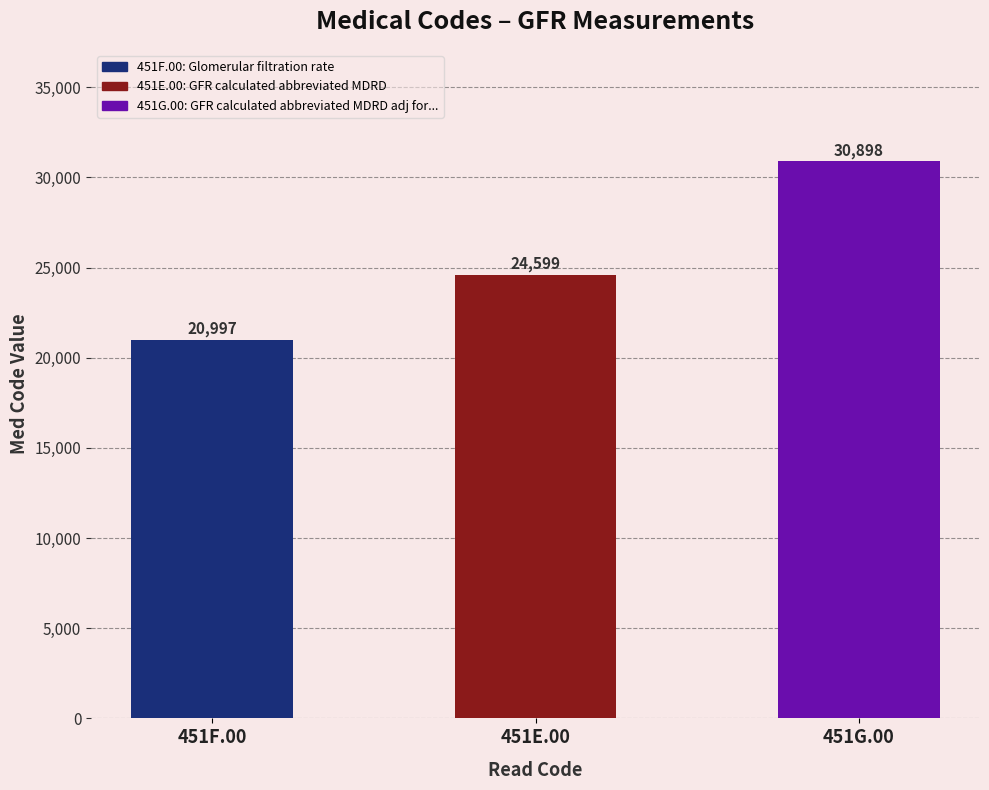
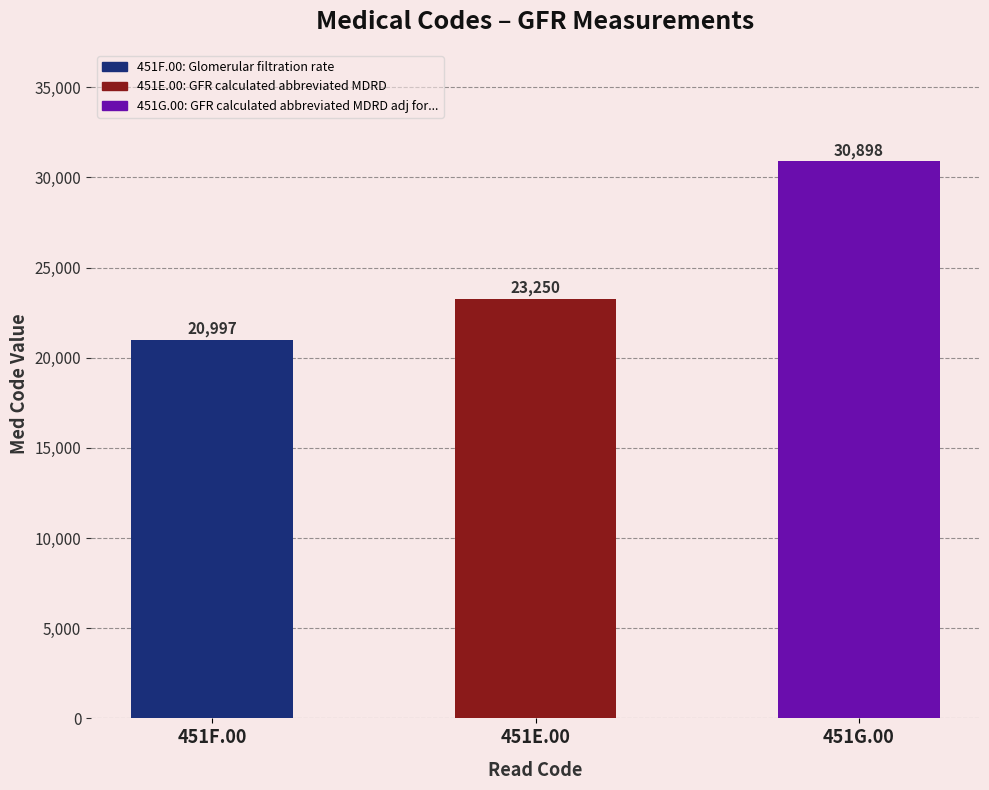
451E.00: 24,599 -> 23,250
